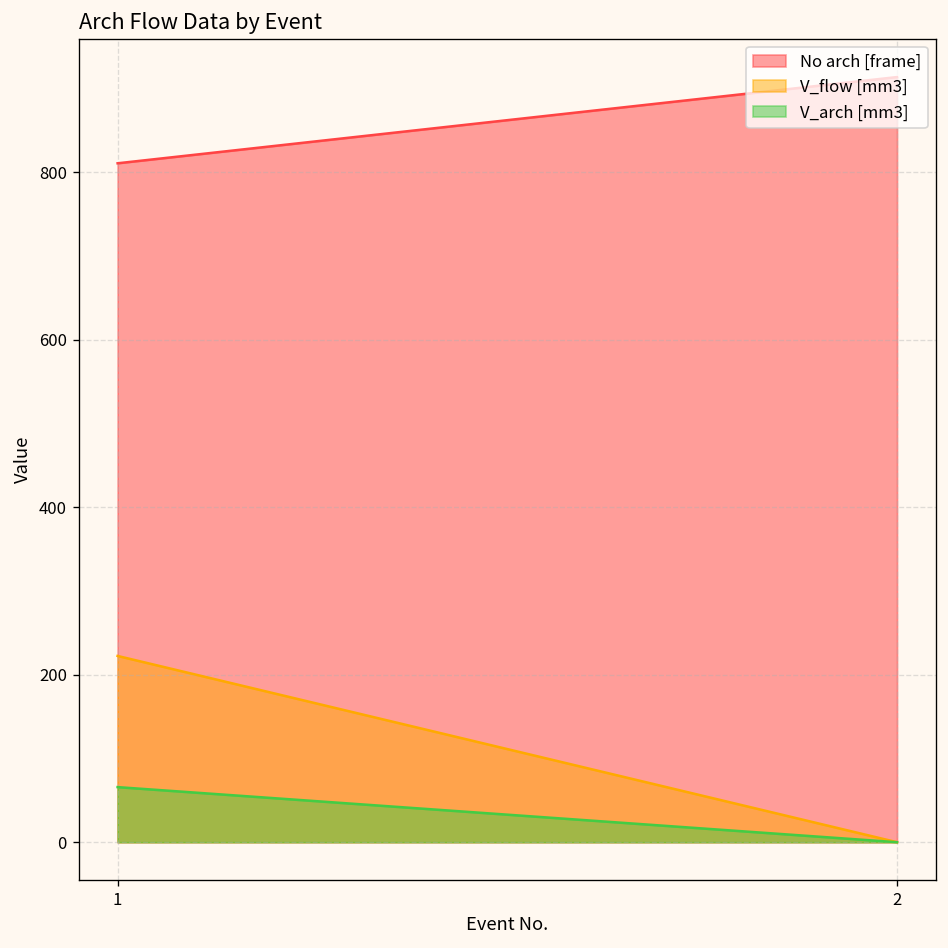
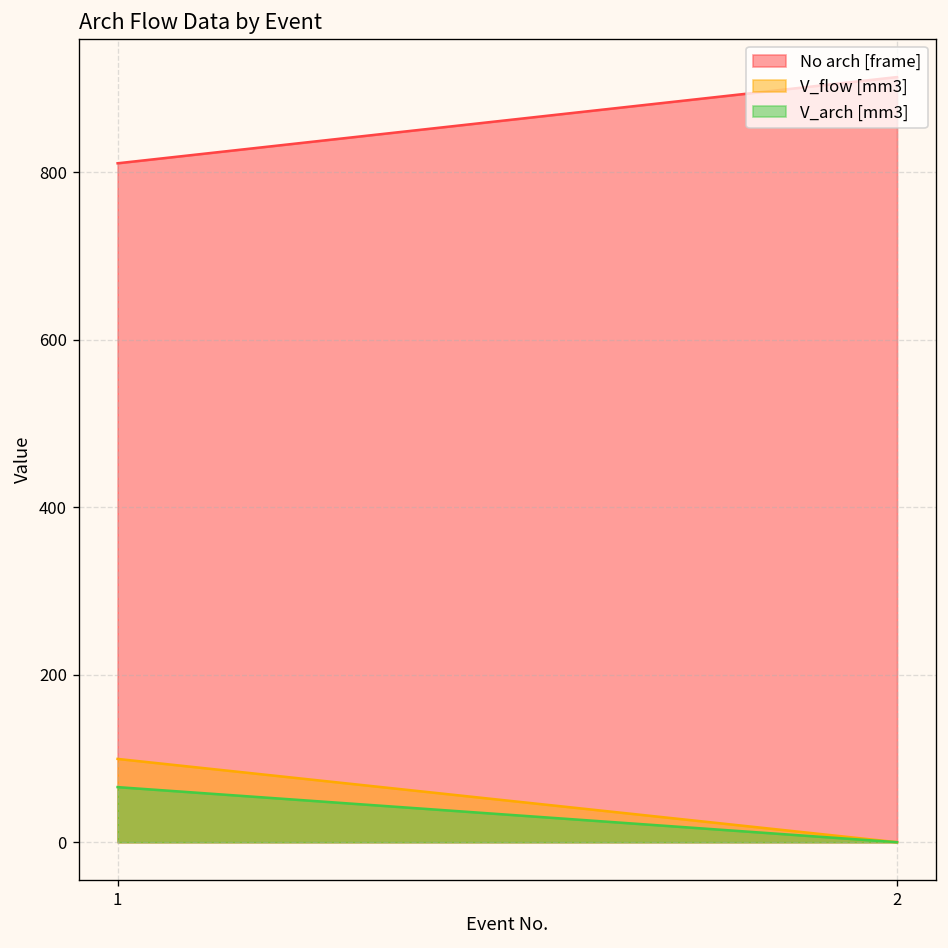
V_flow [mm3], 1: 220 -> 100
